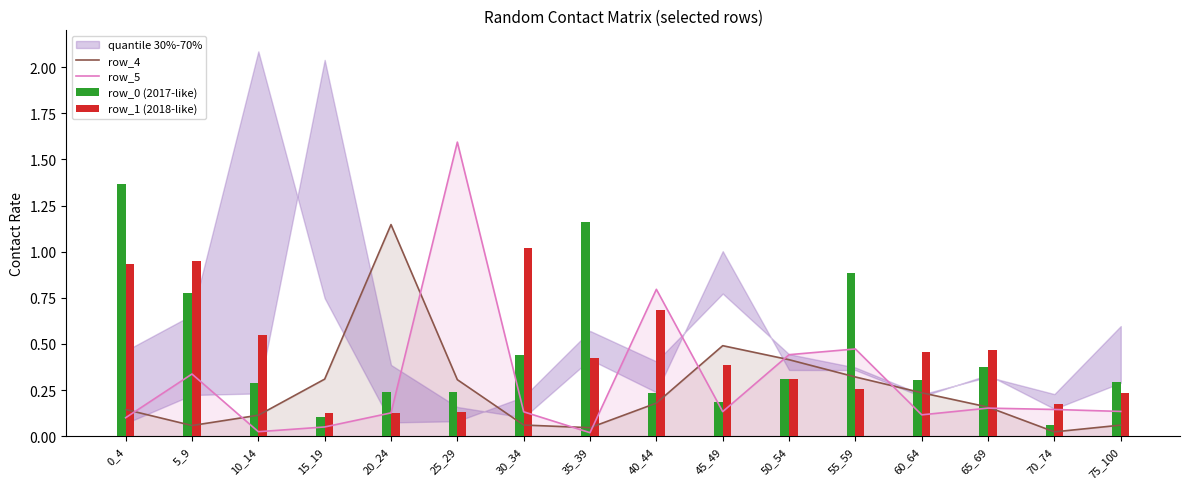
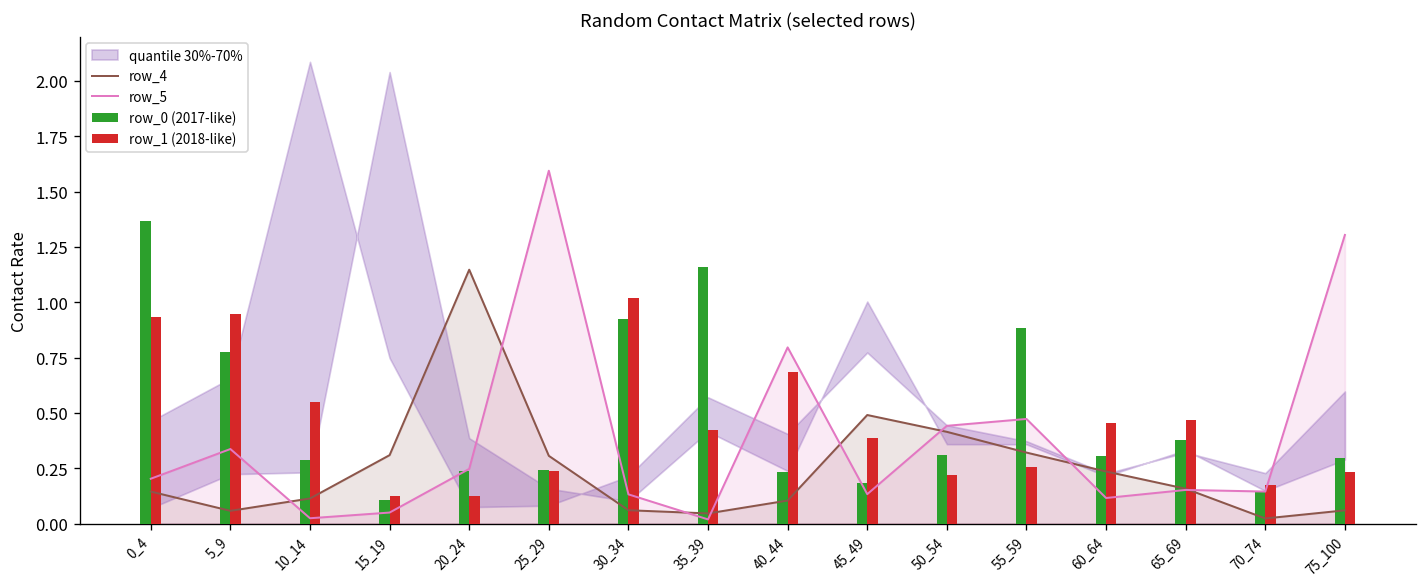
row_5, 0_4: 0.10 -> 0.20
row_5, 20_24: 0.13 -> 0.25
row_1 (2018-like), 25_29: 0.13 -> 0.24
row_0 (2017-like), 30_34: 0.44 -> 0.92
row_4, 40_44: 0.18 -> 0.10
row_1 (2018-like), 50_54: 0.31 -> 0.22
row_0 (2017-like), 70_74: 0.06 -> 0.15
row_5, 75_100: 0.13 -> 1.30
